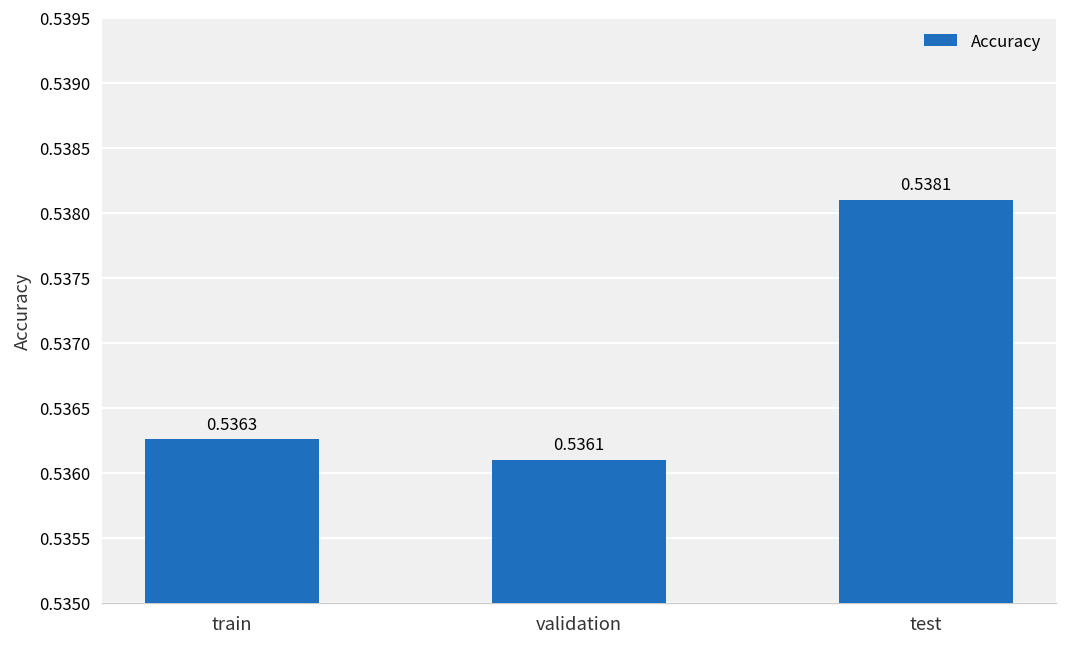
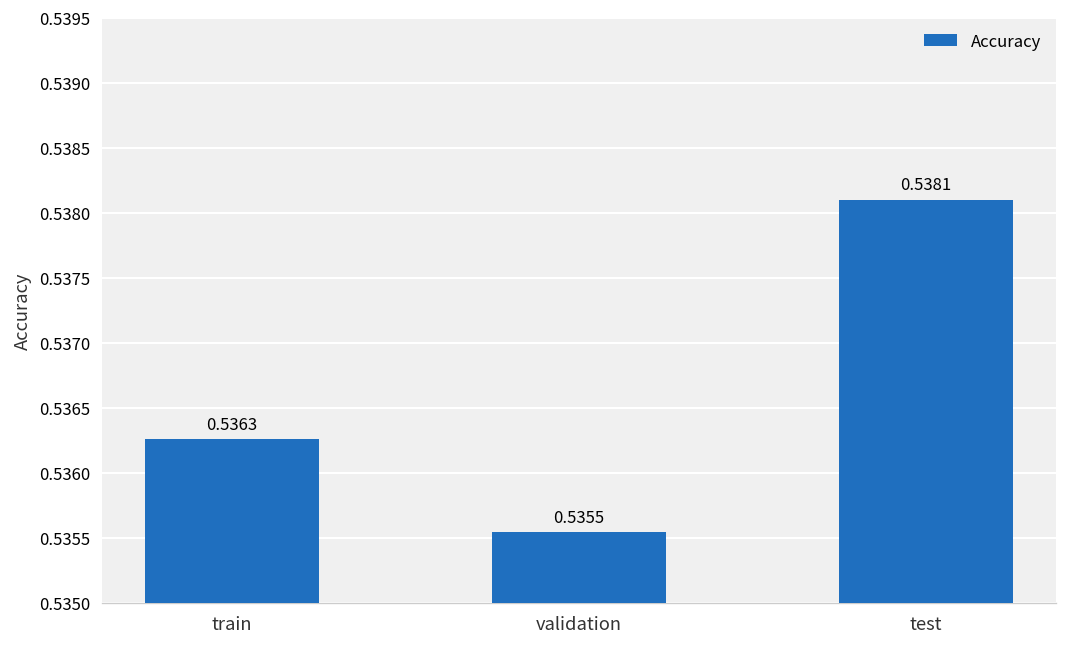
validation: 0.5361 -> 0.5355
